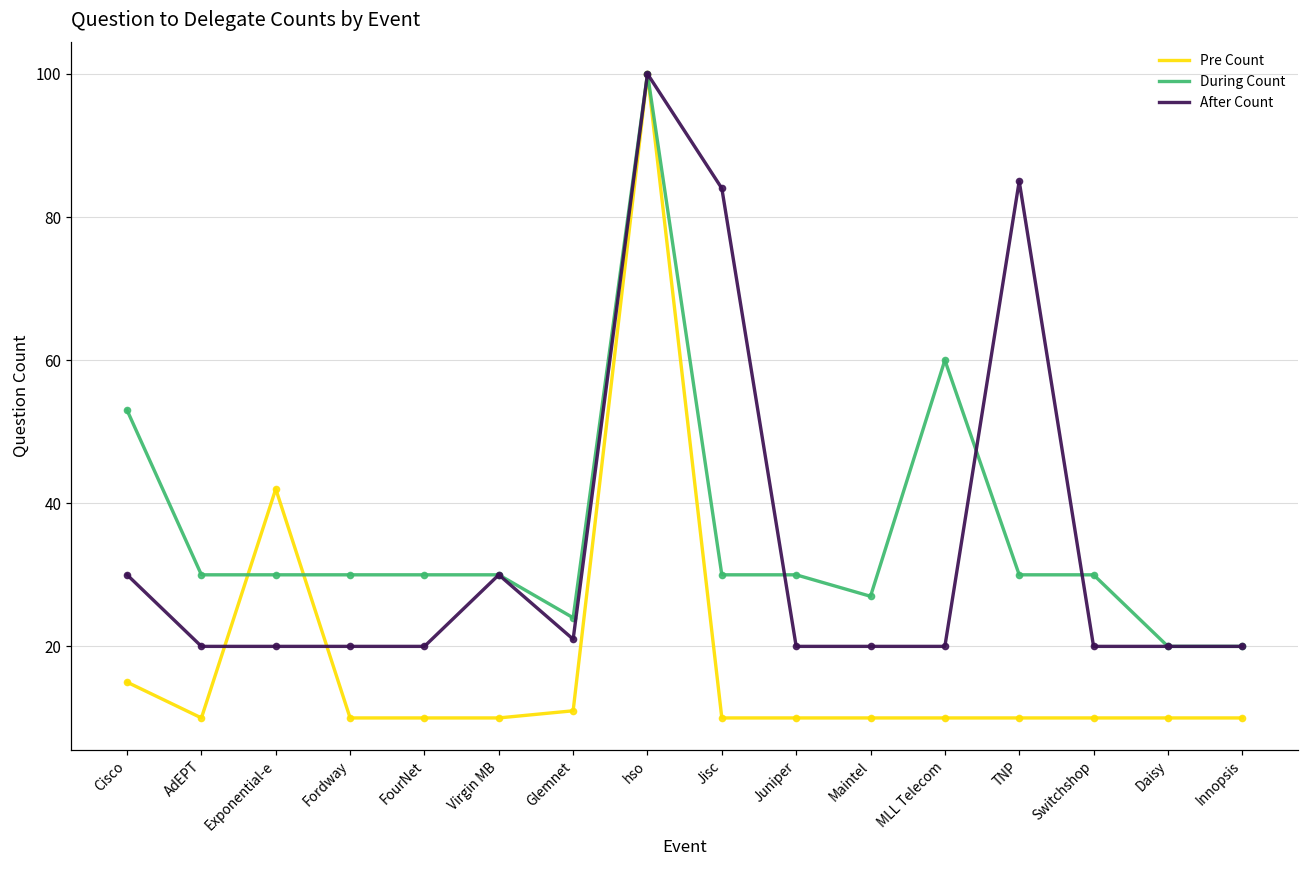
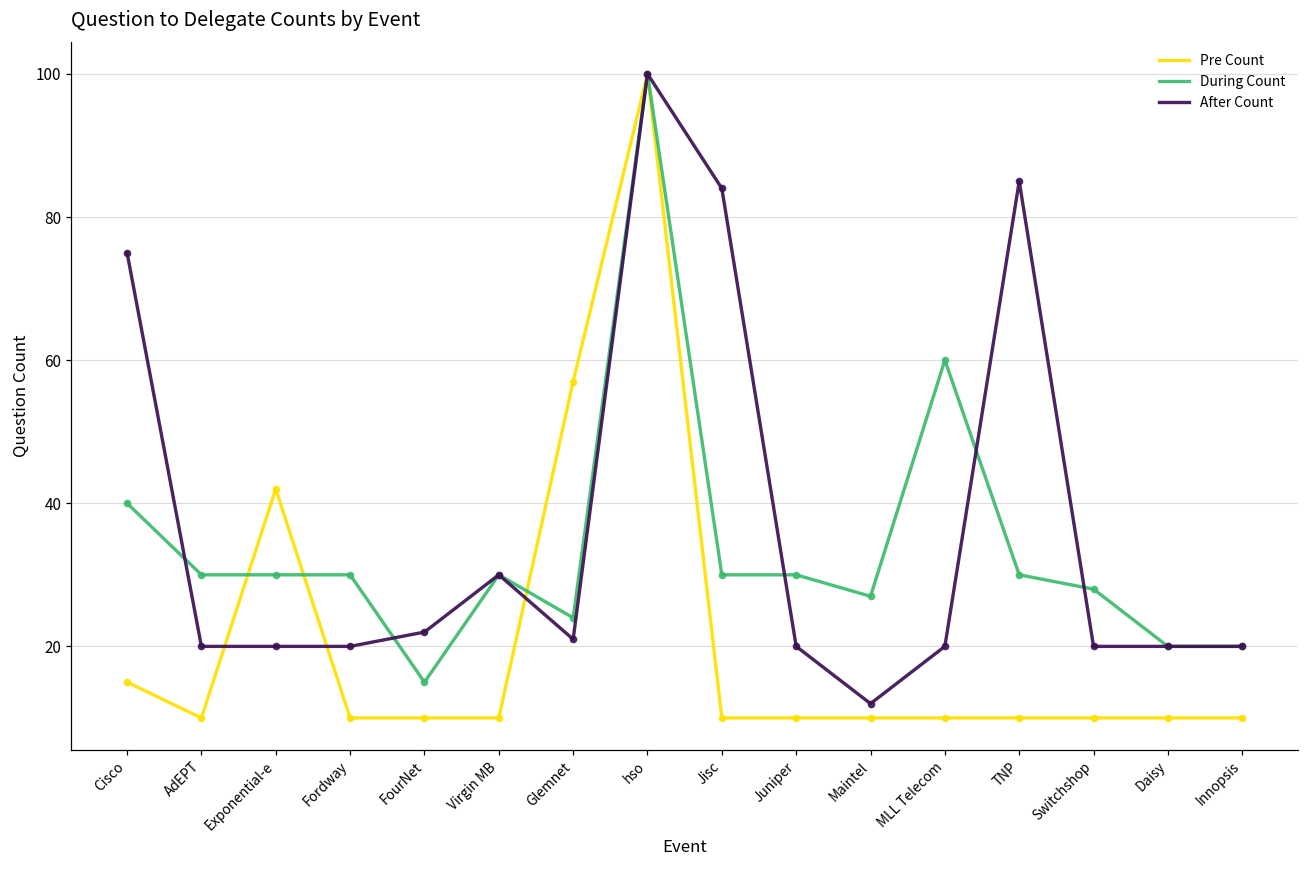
During Count, Cisco: 53 -> 40
After Count, Cisco: 30 -> 75
During Count, FourNet: 30 -> 15
After Count, FourNet: 20 -> 22
Pre Count, Glemnet: 11 -> 57
After Count, Maintel: 20 -> 12
During Count, Switchshop: 30 -> 28
